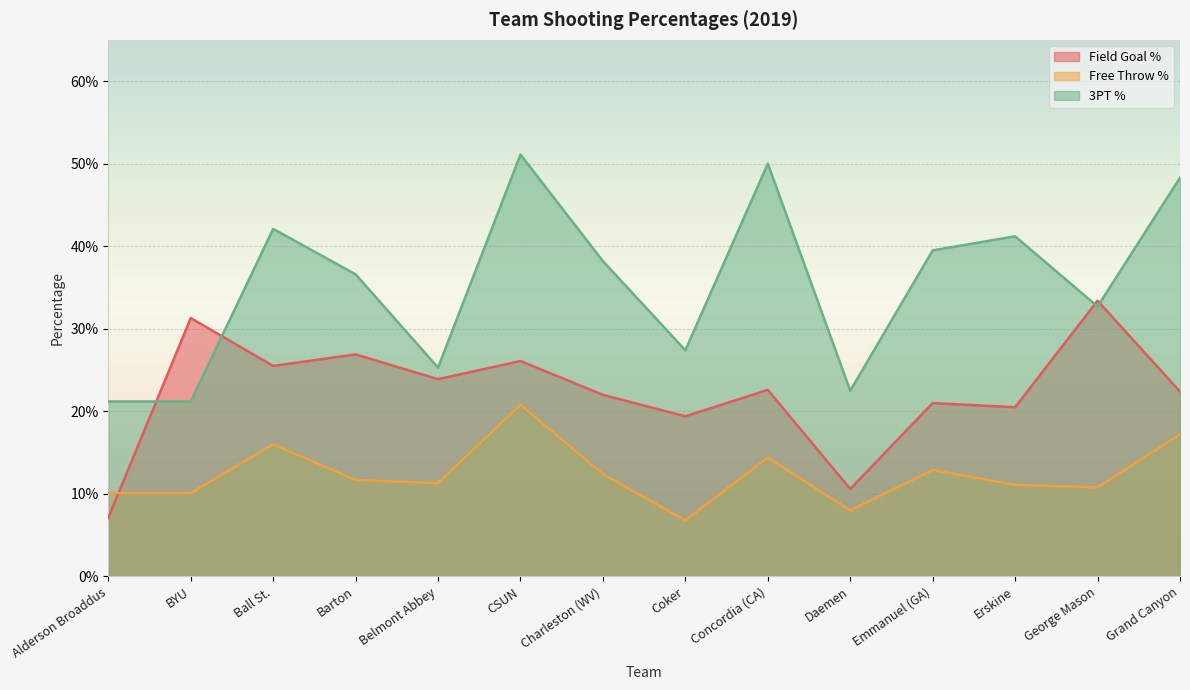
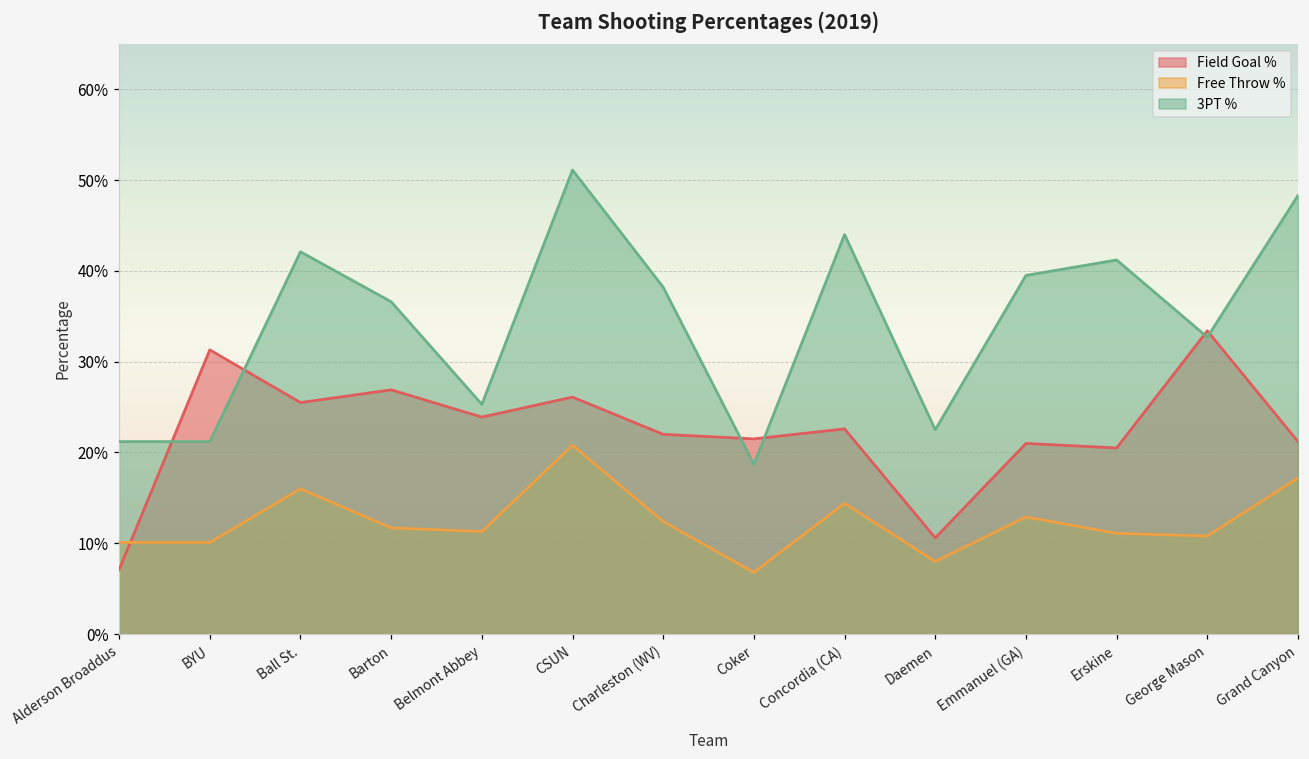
Field Goal %, Coker: 19% -> 22%
3PT %, Coker: 27% -> 19%
3PT %, Concordia (CA): 50% -> 44%
Field Goal %, Grand Canyon: 22% -> 21%
